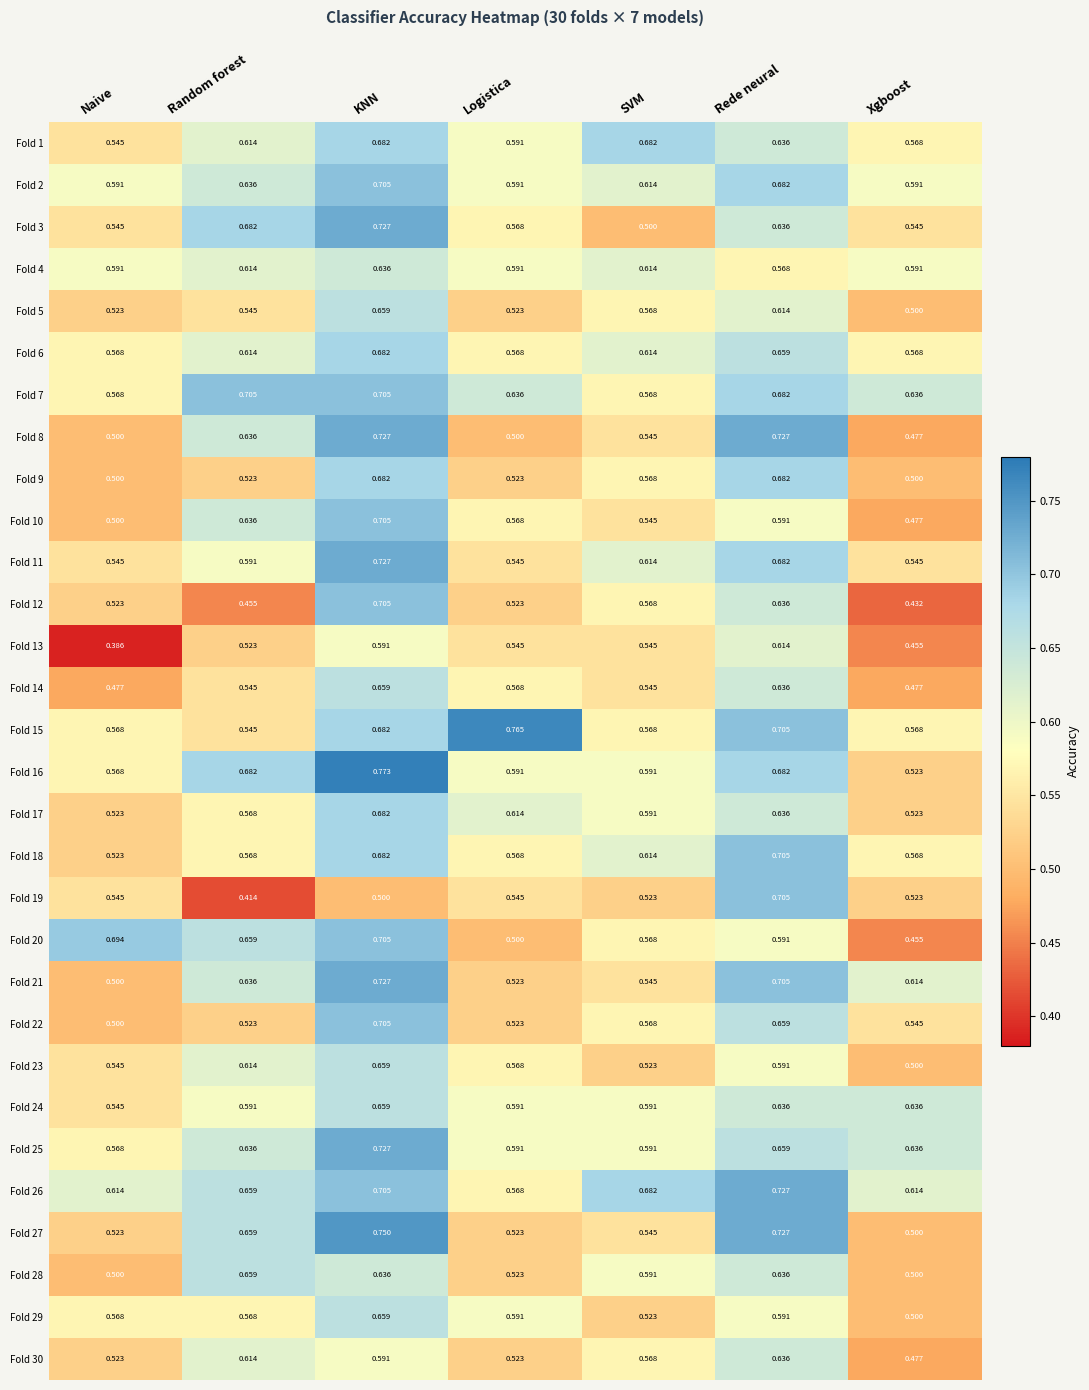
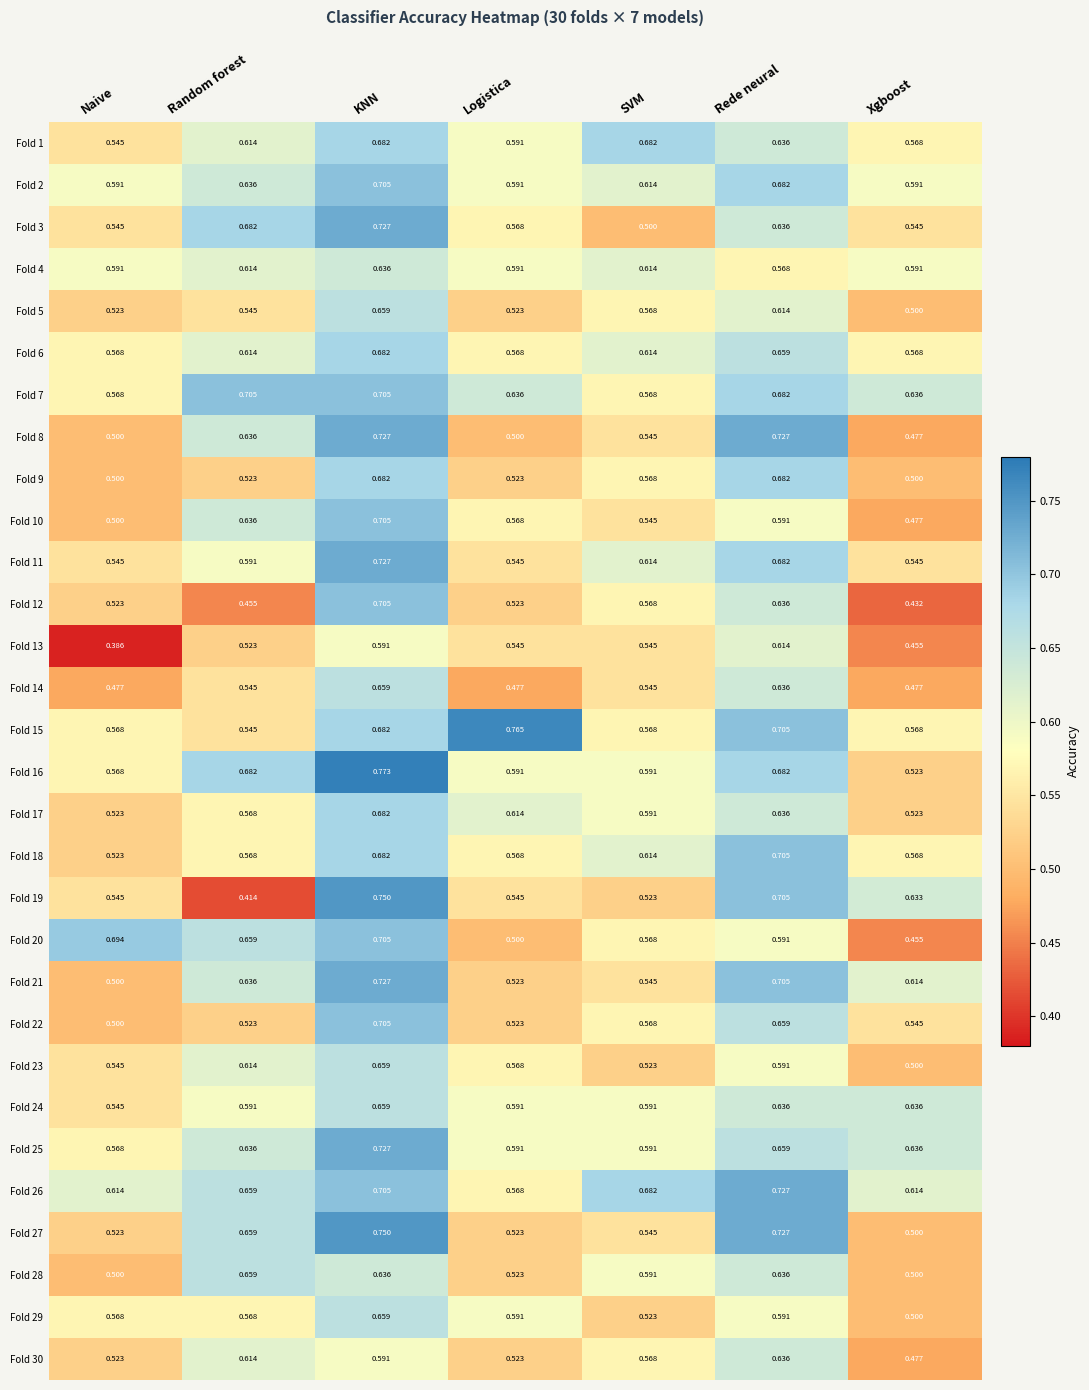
Fold 14, Logistica: 0.568 -> 0.477
Fold 19, KNN: 0.500 -> 0.750
Fold 19, Xgboost: 0.523 -> 0.633
